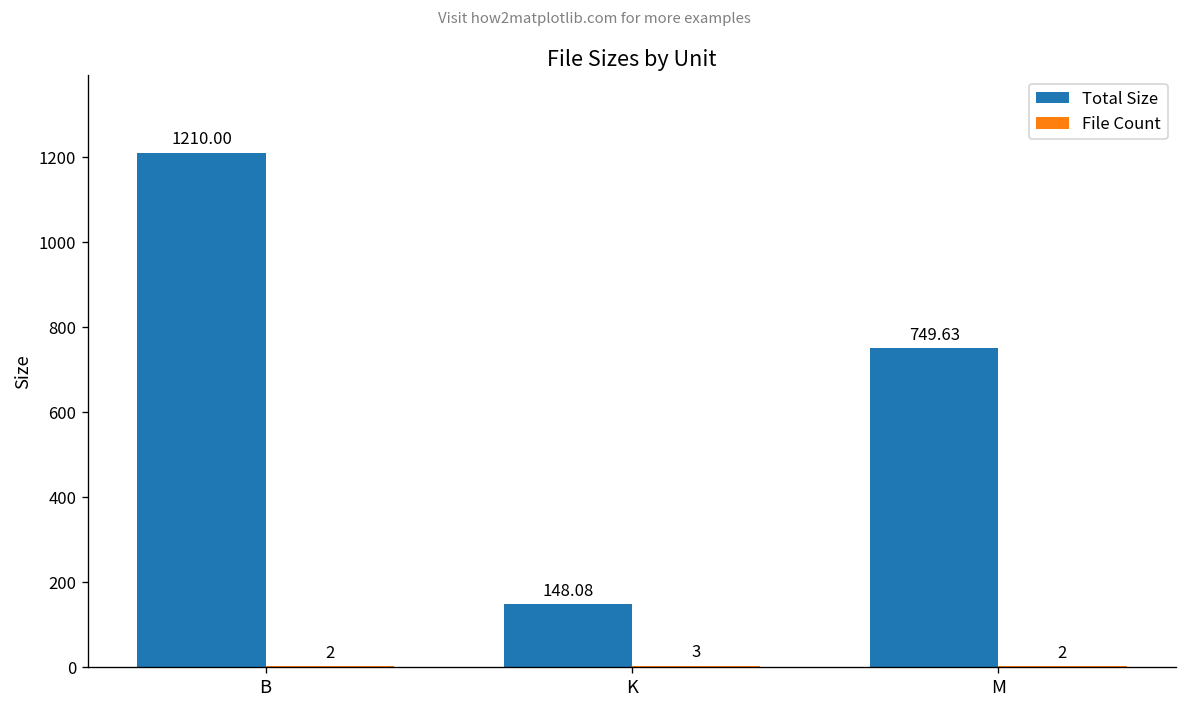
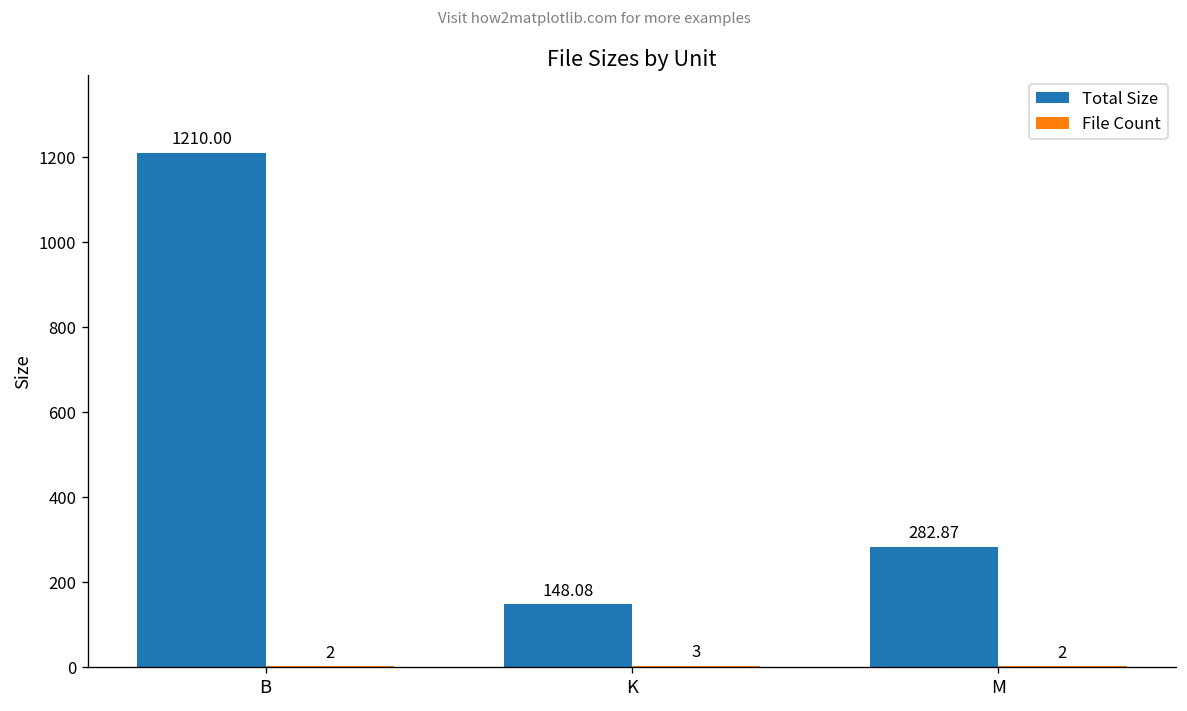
Total Size, M: 749.63 -> 282.87
